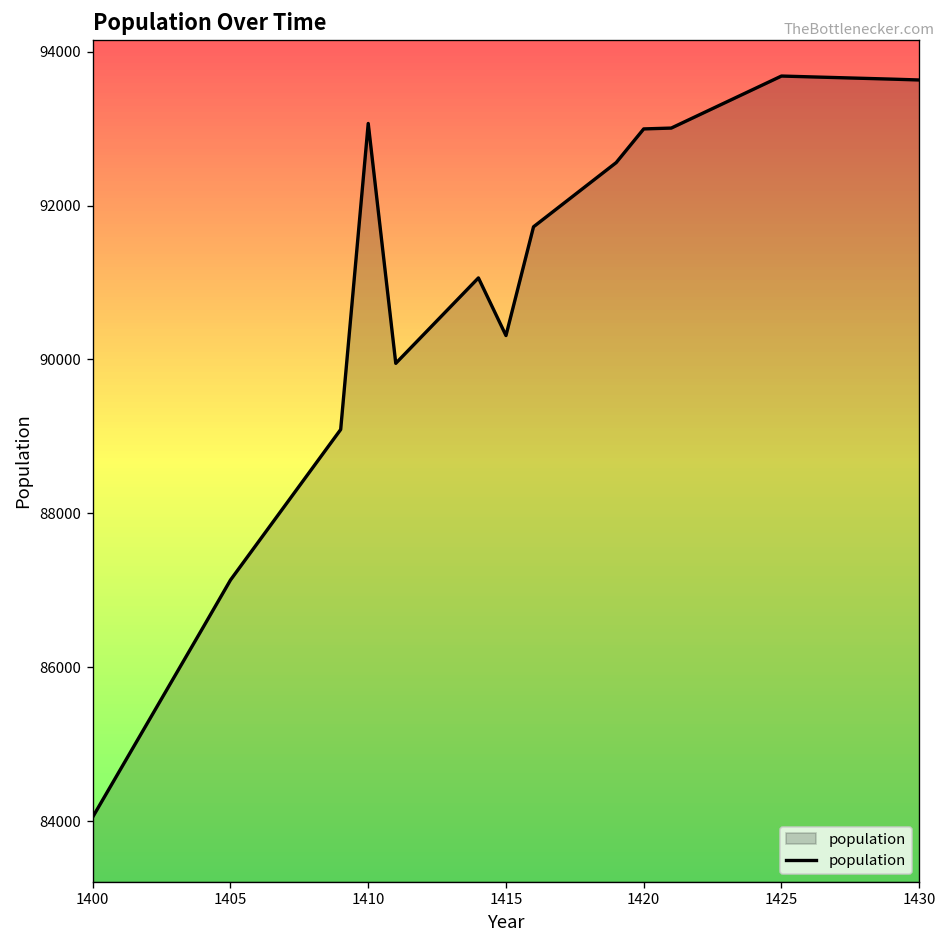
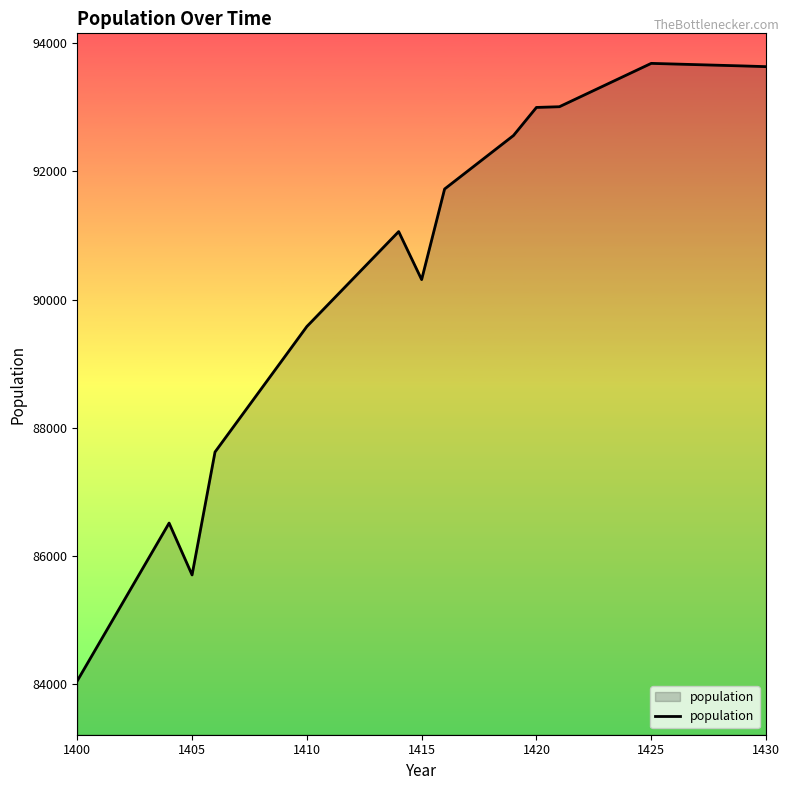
1405: 87100 -> 85700
1410: 93100 -> 89600
